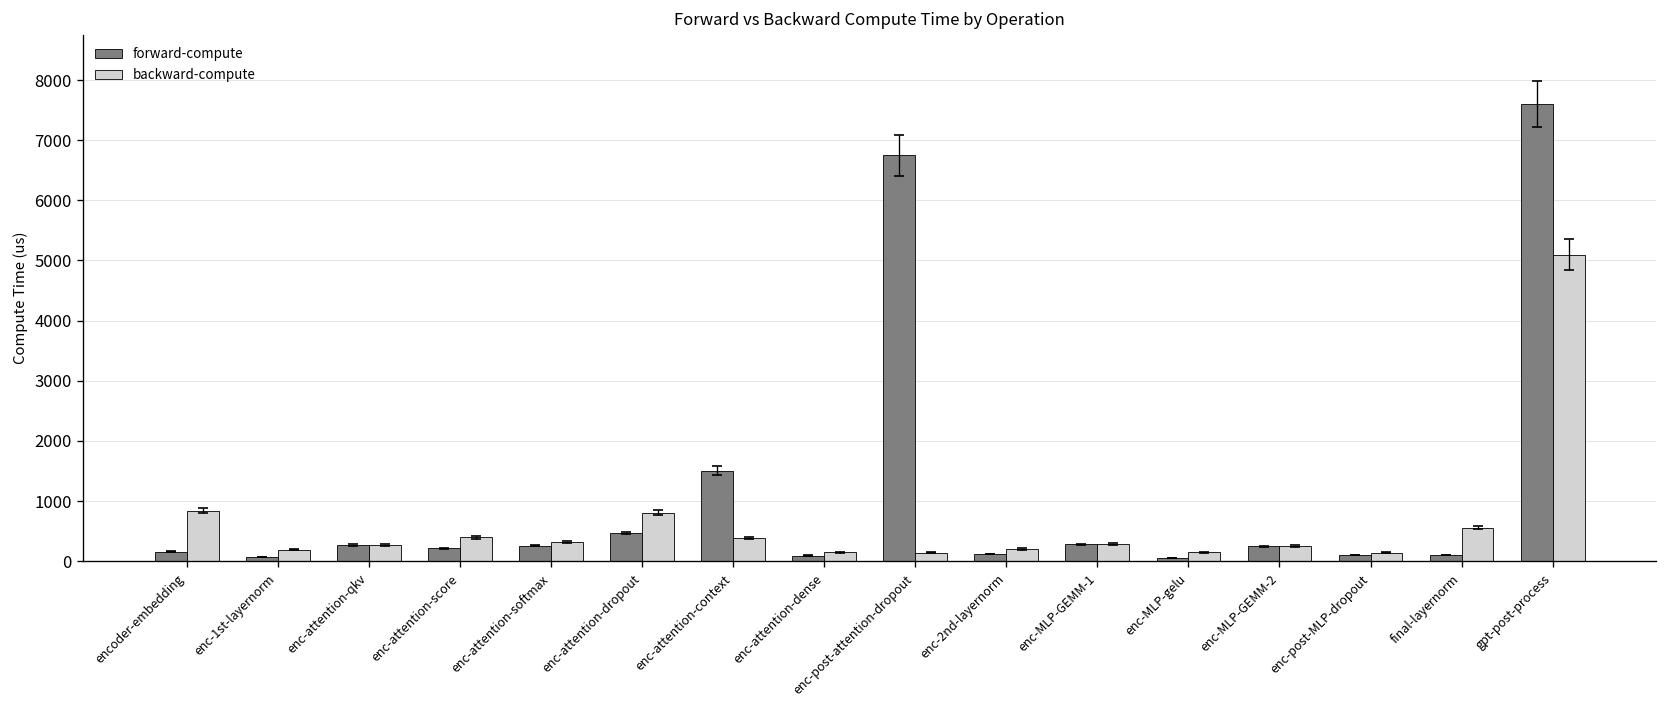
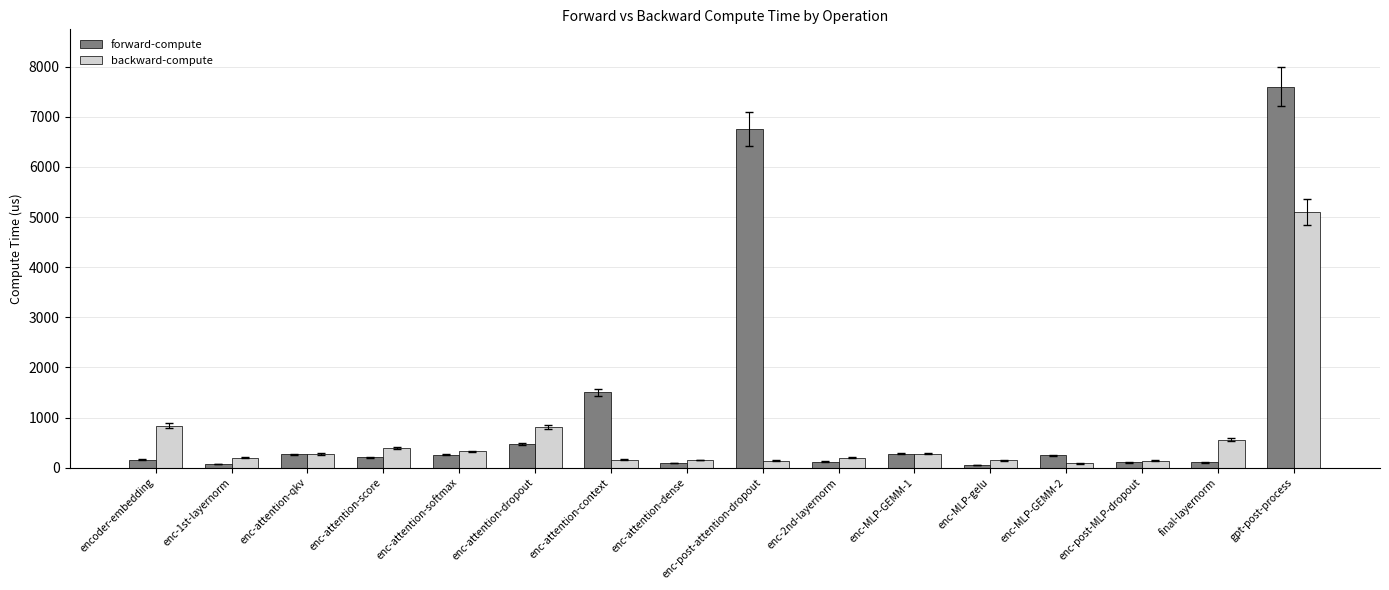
backward-compute, enc-attention-context: 400 -> 200
backward-compute, enc-MLP-GEMM-2: 300 -> 100
